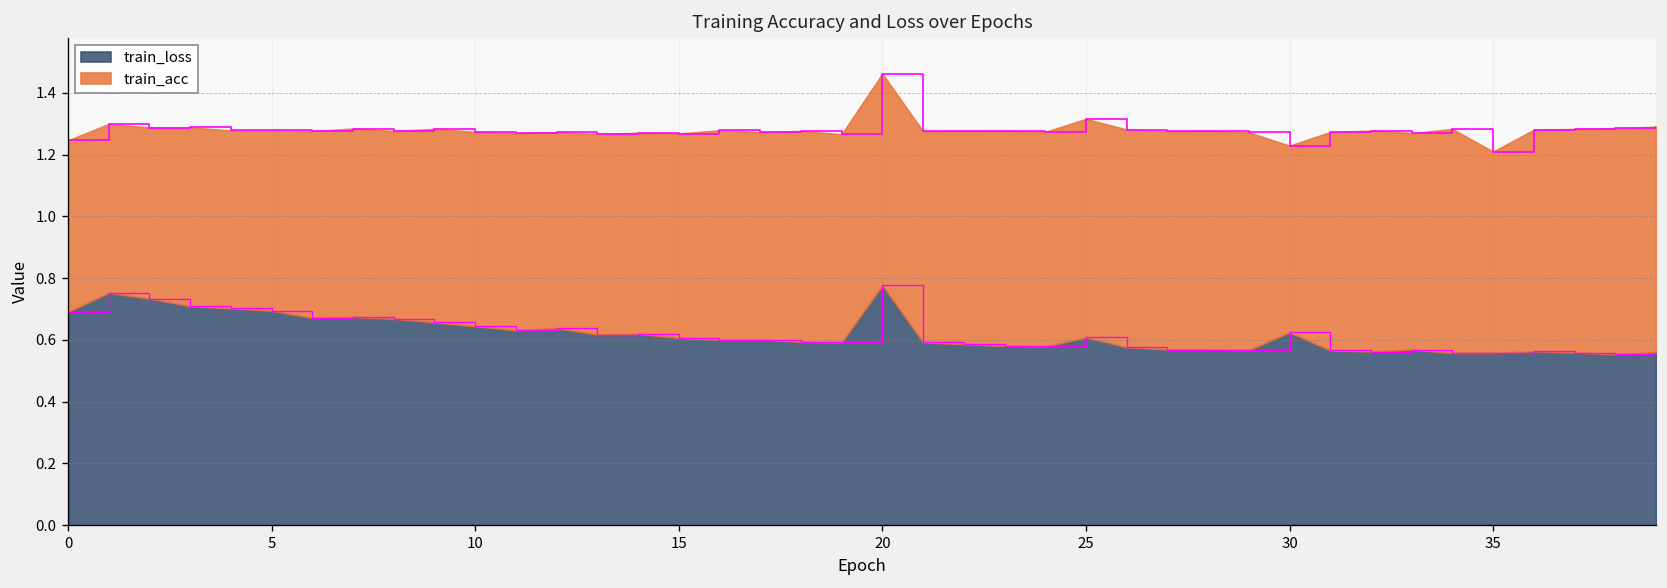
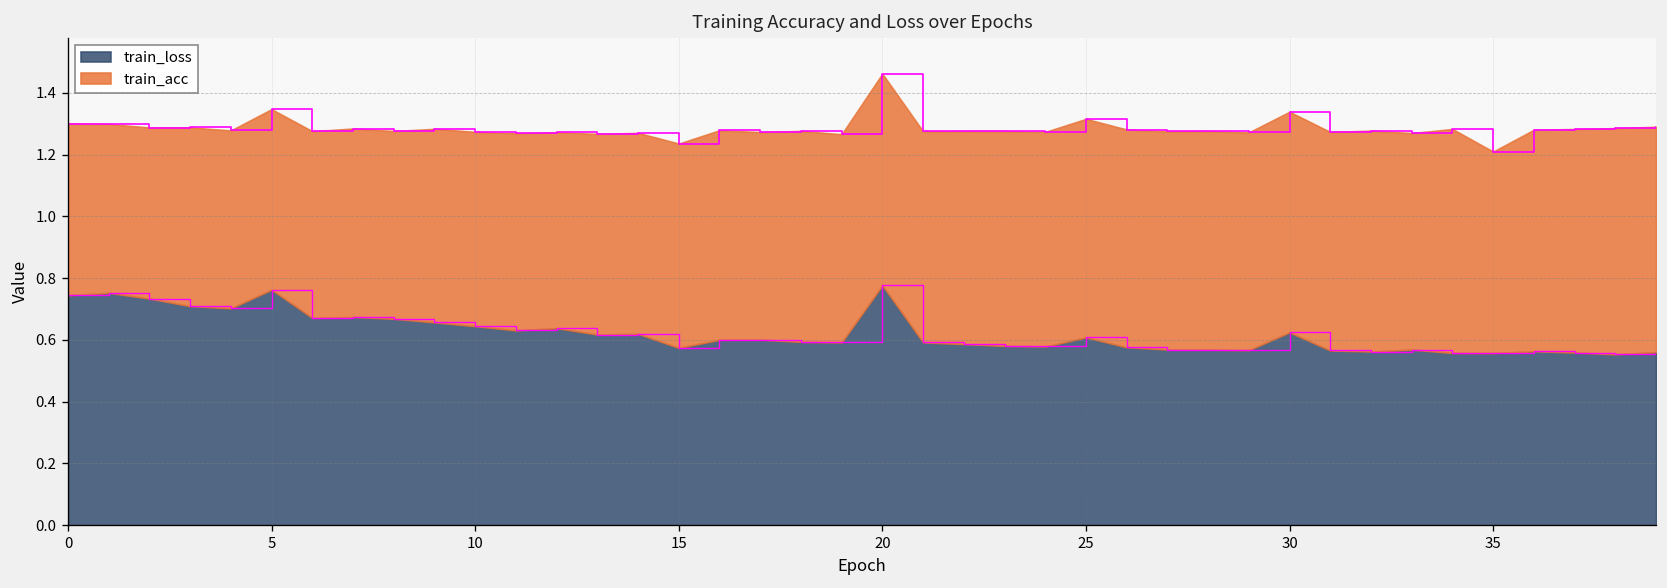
train_loss, 0: 0.69 -> 0.74
train_loss, 5: 0.69 -> 0.76
train_loss, 15: 0.61 -> 0.57
train_acc, 30: 0.60 -> 0.71
